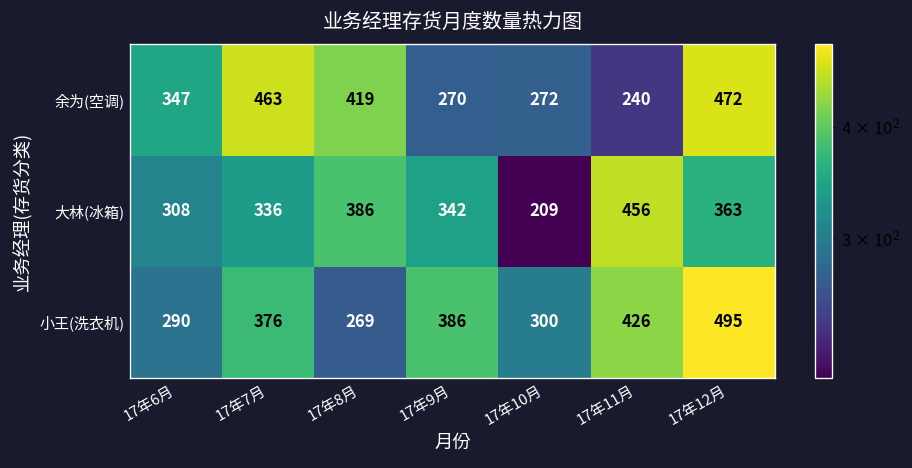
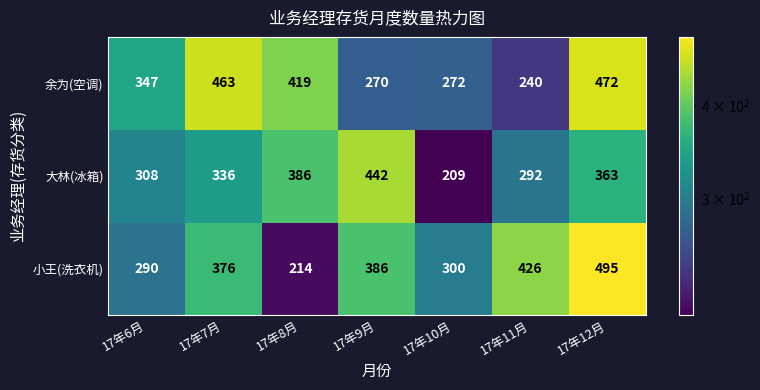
大林(冰箱), 17年9月: 342 -> 442
大林(冰箱), 17年11月: 456 -> 292
小王(洗衣机), 17年8月: 269 -> 214
